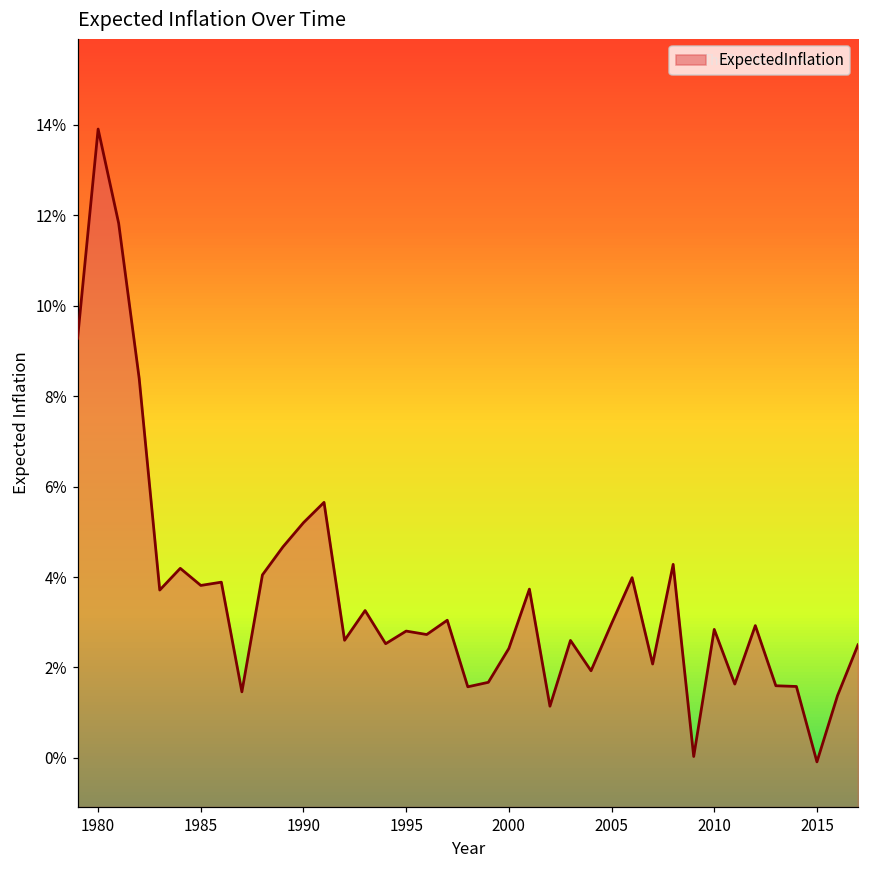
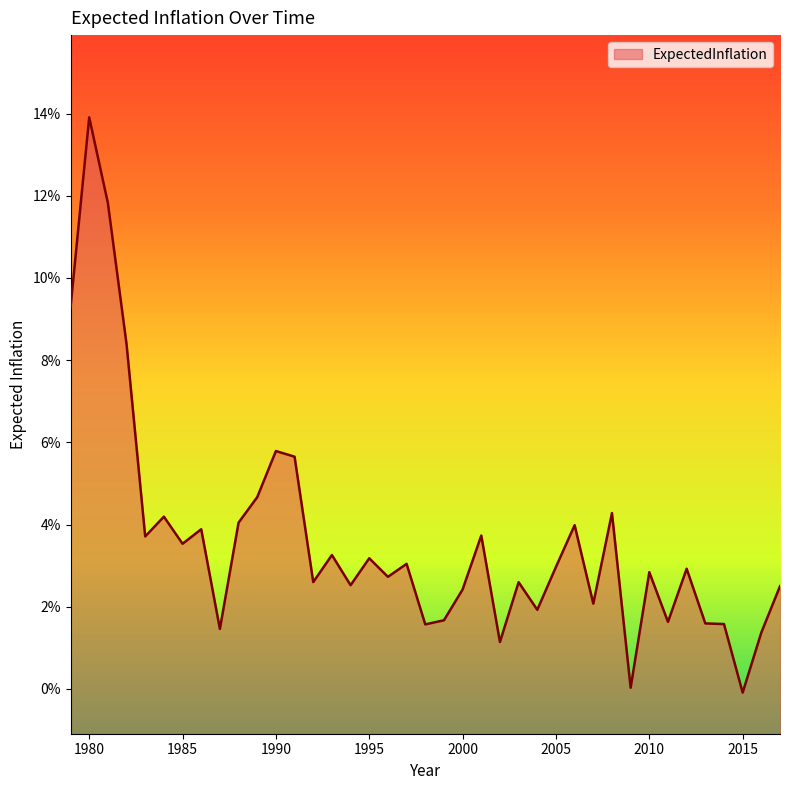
1985: 3.8% -> 3.5%
1990: 5.2% -> 5.8%
1995: 2.8% -> 3.2%
